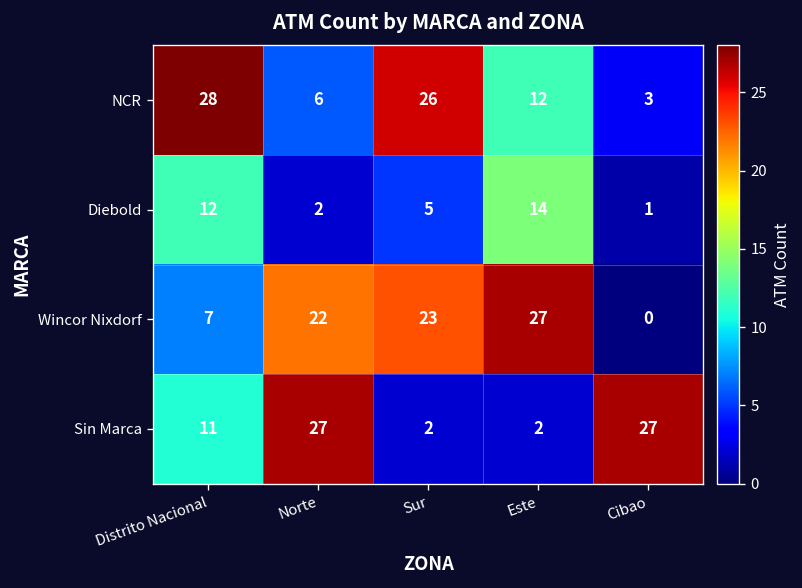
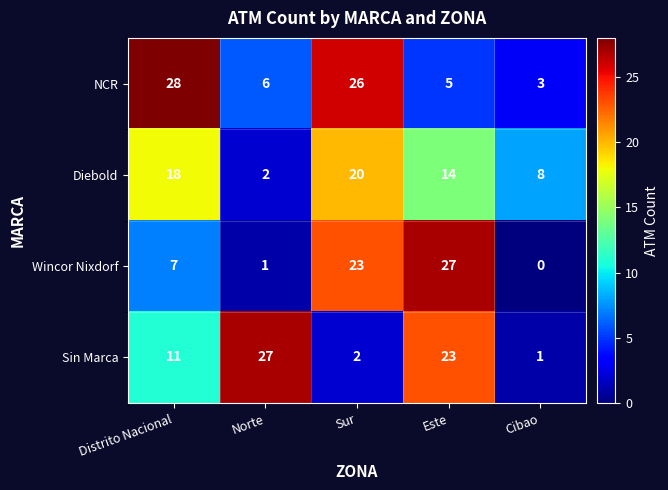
NCR, Este: 12 -> 5
Diebold, Distrito Nacional: 12 -> 18
Diebold, Sur: 5 -> 20
Diebold, Cibao: 1 -> 8
Wincor Nixdorf, Norte: 22 -> 1
Sin Marca, Este: 2 -> 23
Sin Marca, Cibao: 27 -> 1
